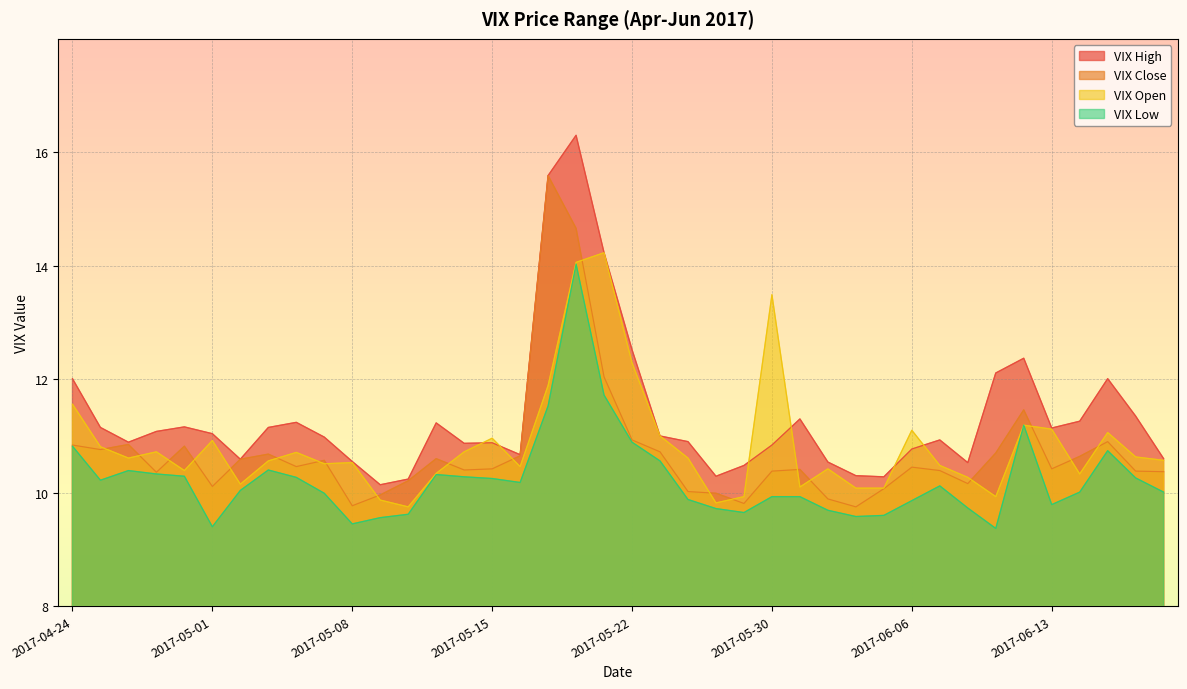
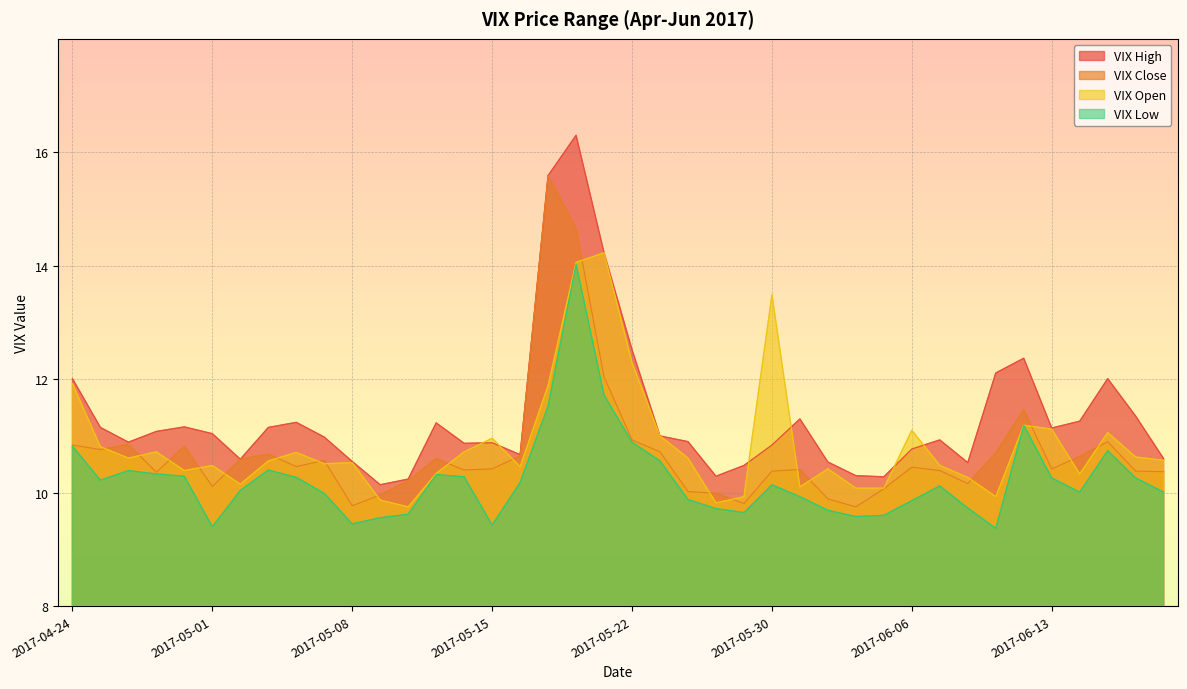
VIX Open, 2017-04-24: 11.6 -> 11.9
VIX Open, 2017-05-01: 10.9 -> 10.5
VIX Low, 2017-05-15: 10.3 -> 9.4
VIX Low, 2017-05-30: 9.9 -> 10.1
VIX Low, 2017-06-13: 9.8 -> 10.3
